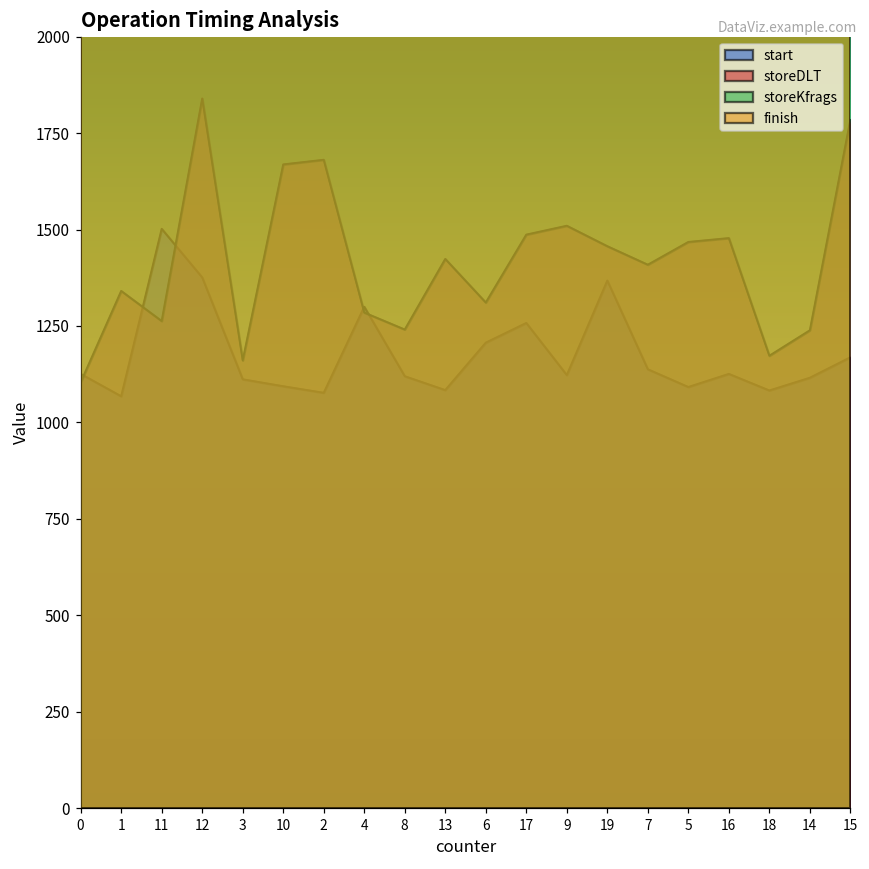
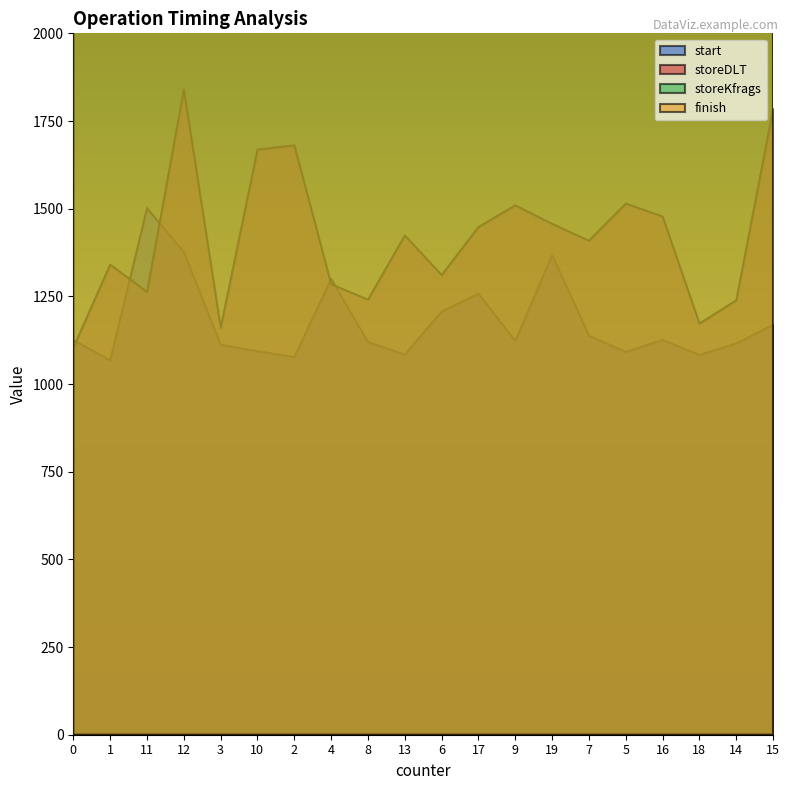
storeDLT, 17: 1490 -> 1450
storeDLT, 5: 1470 -> 1520
